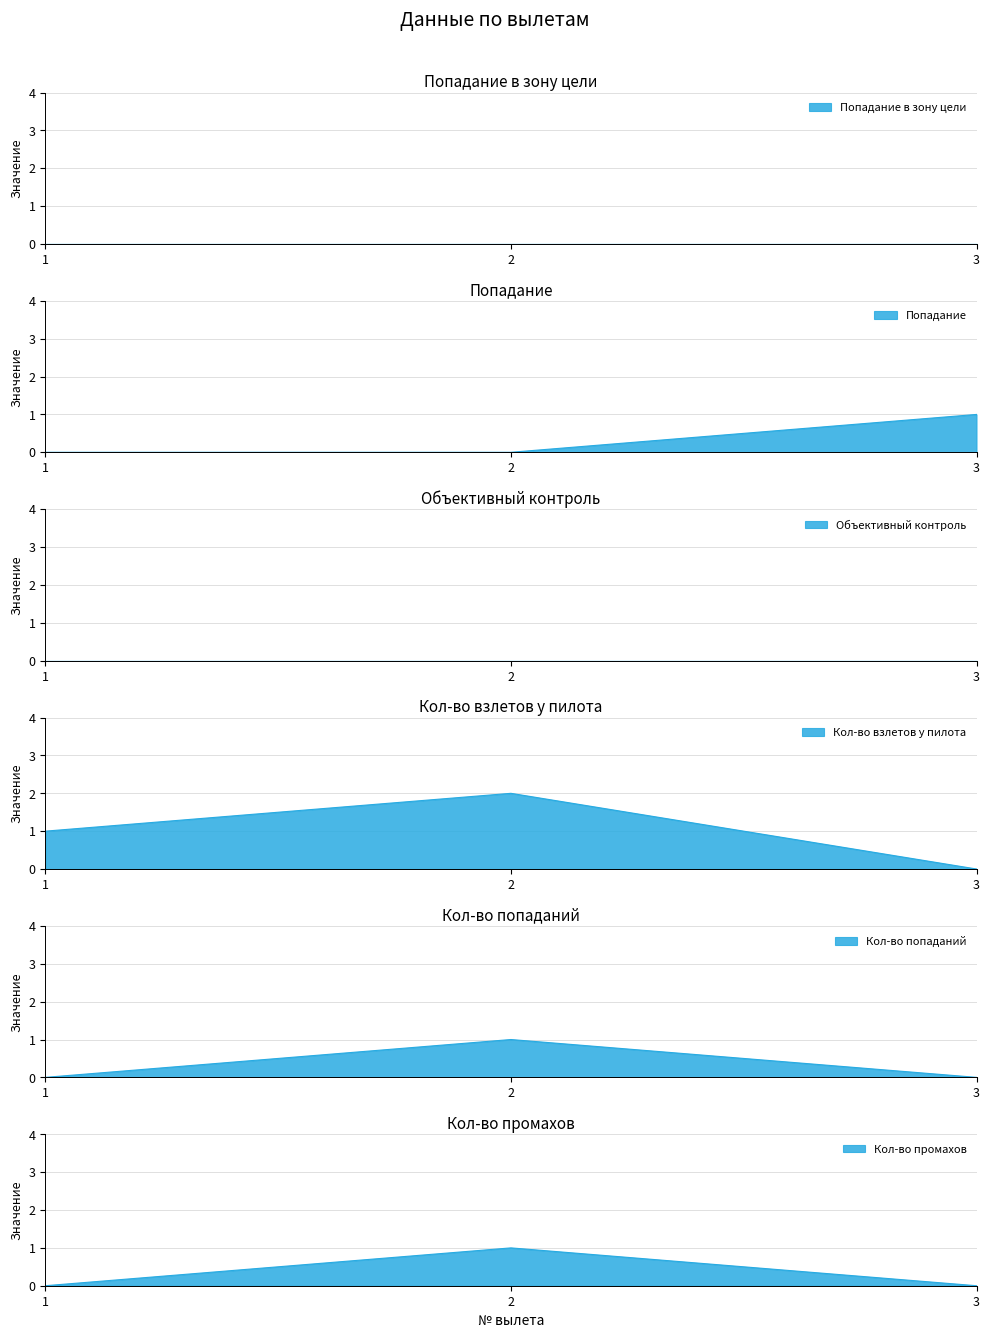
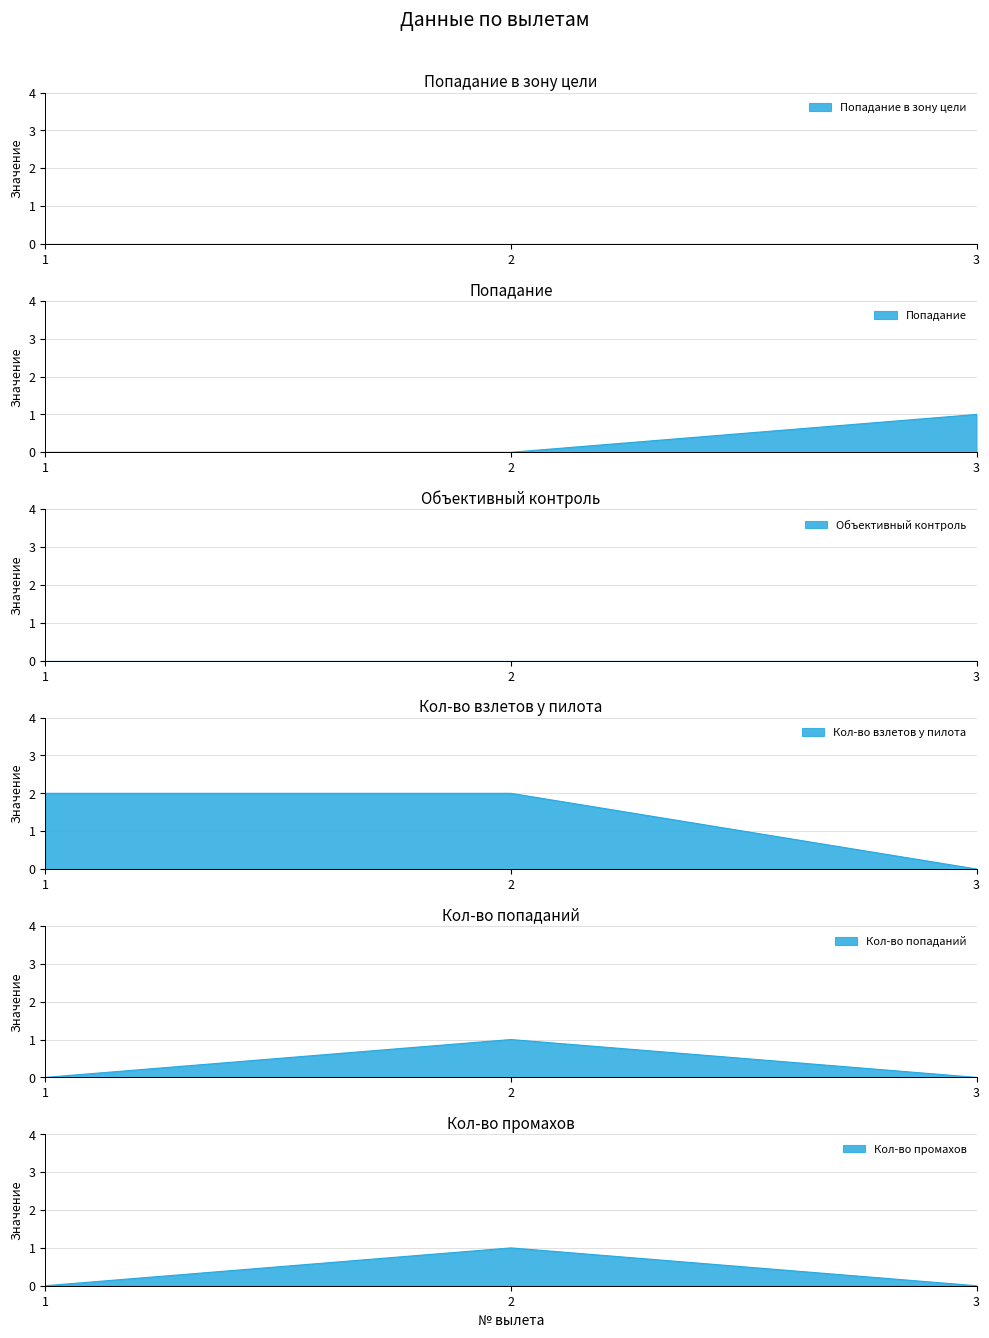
Кол-во взлетов у пилота, 1: 1 -> 2
